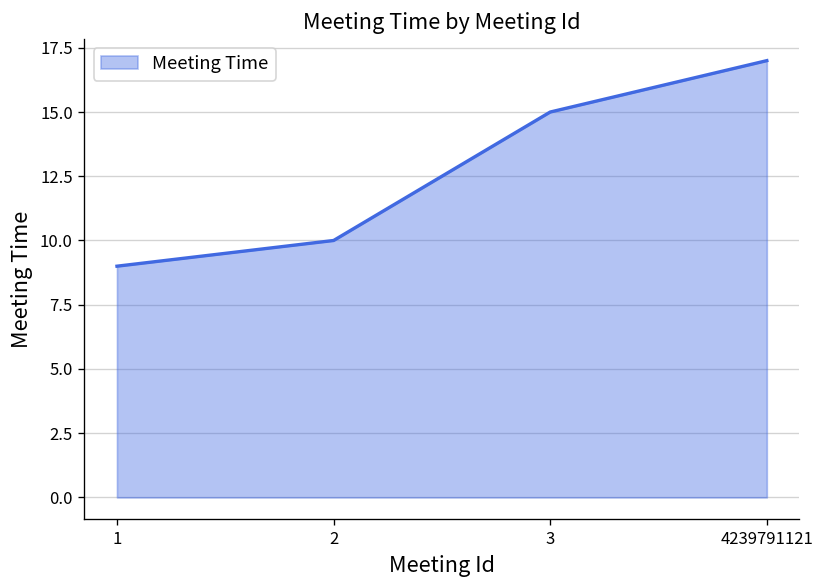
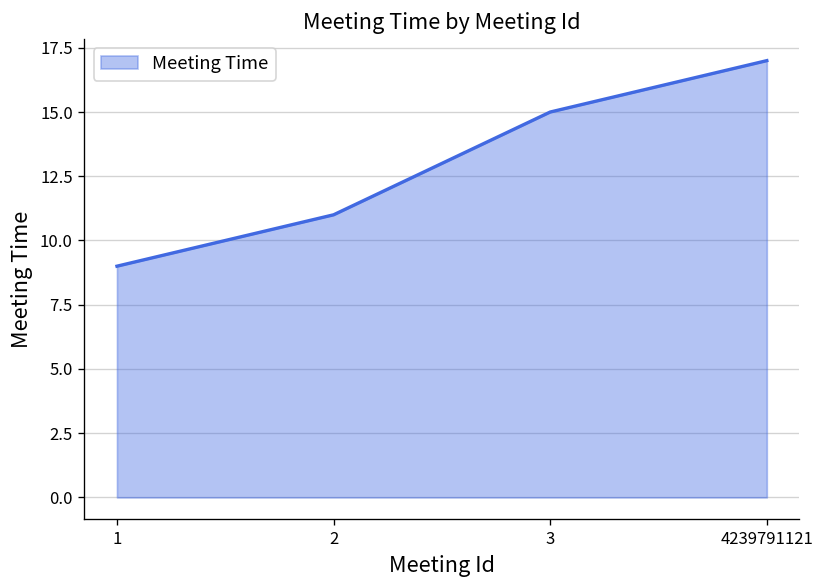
2: 10 -> 11
